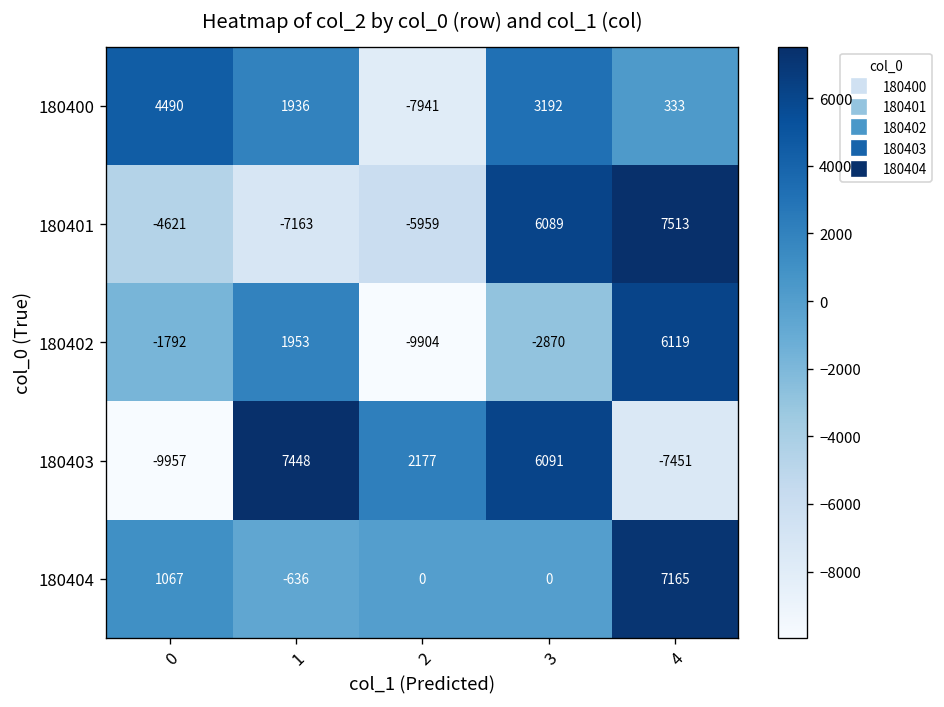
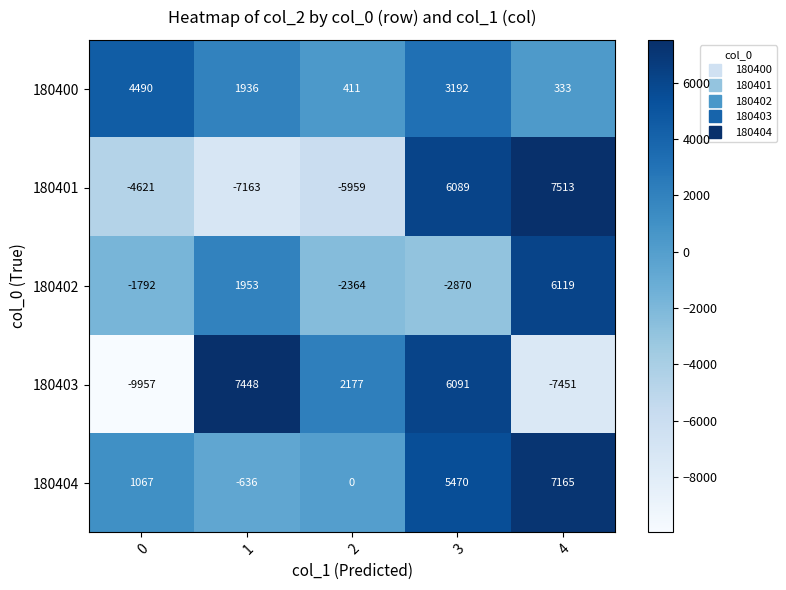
180400, 2: -7941 -> 411
180402, 2: -9904 -> -2364
180404, 3: 0 -> 5470
